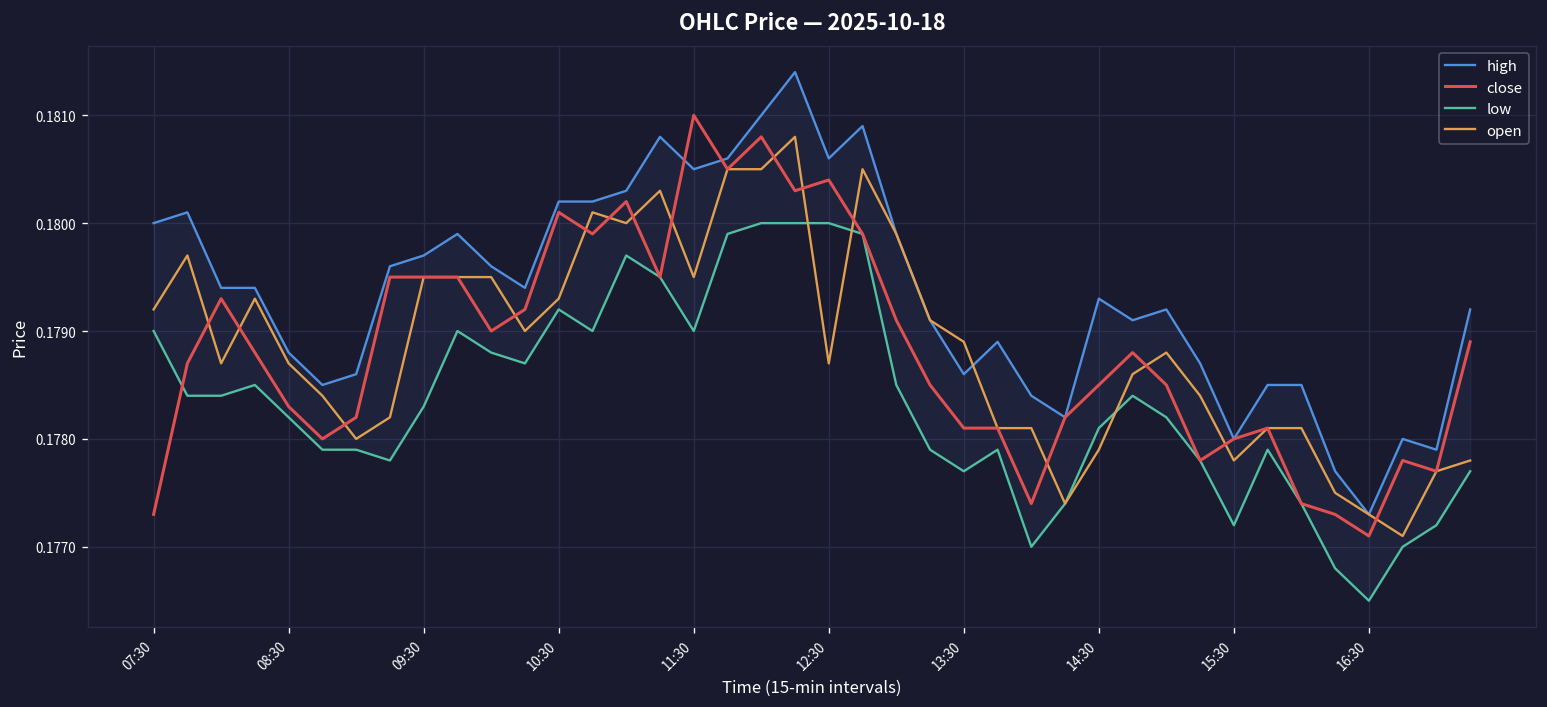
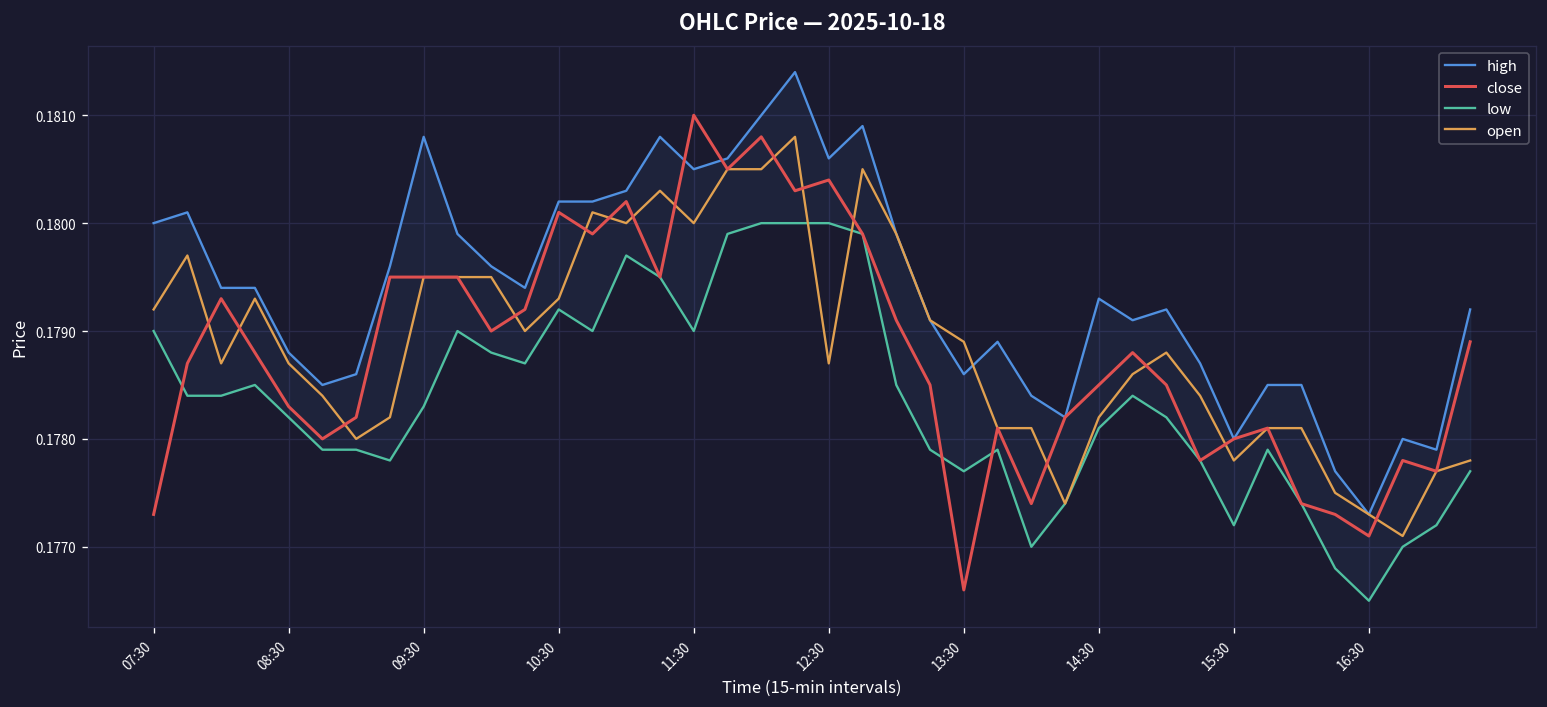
high, 09:30: 0.1797 -> 0.1808
open, 11:30: 0.1795 -> 0.1800
close, 13:30: 0.1781 -> 0.1766
open, 14:30: 0.1779 -> 0.1782
